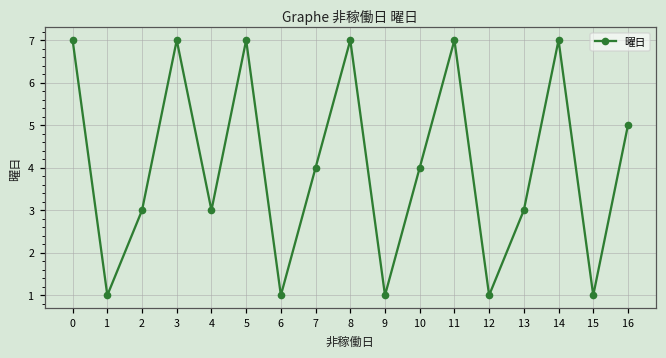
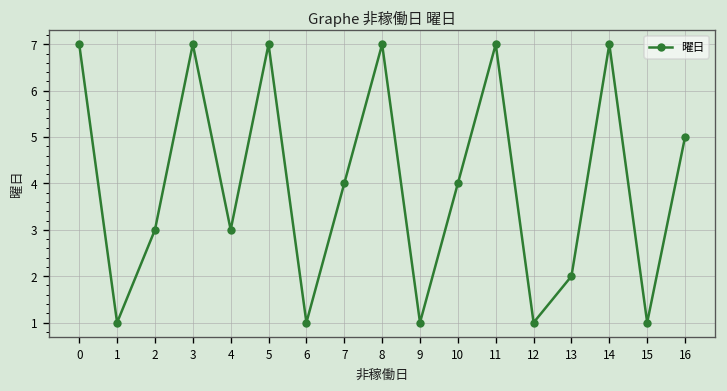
13: 3 -> 2
